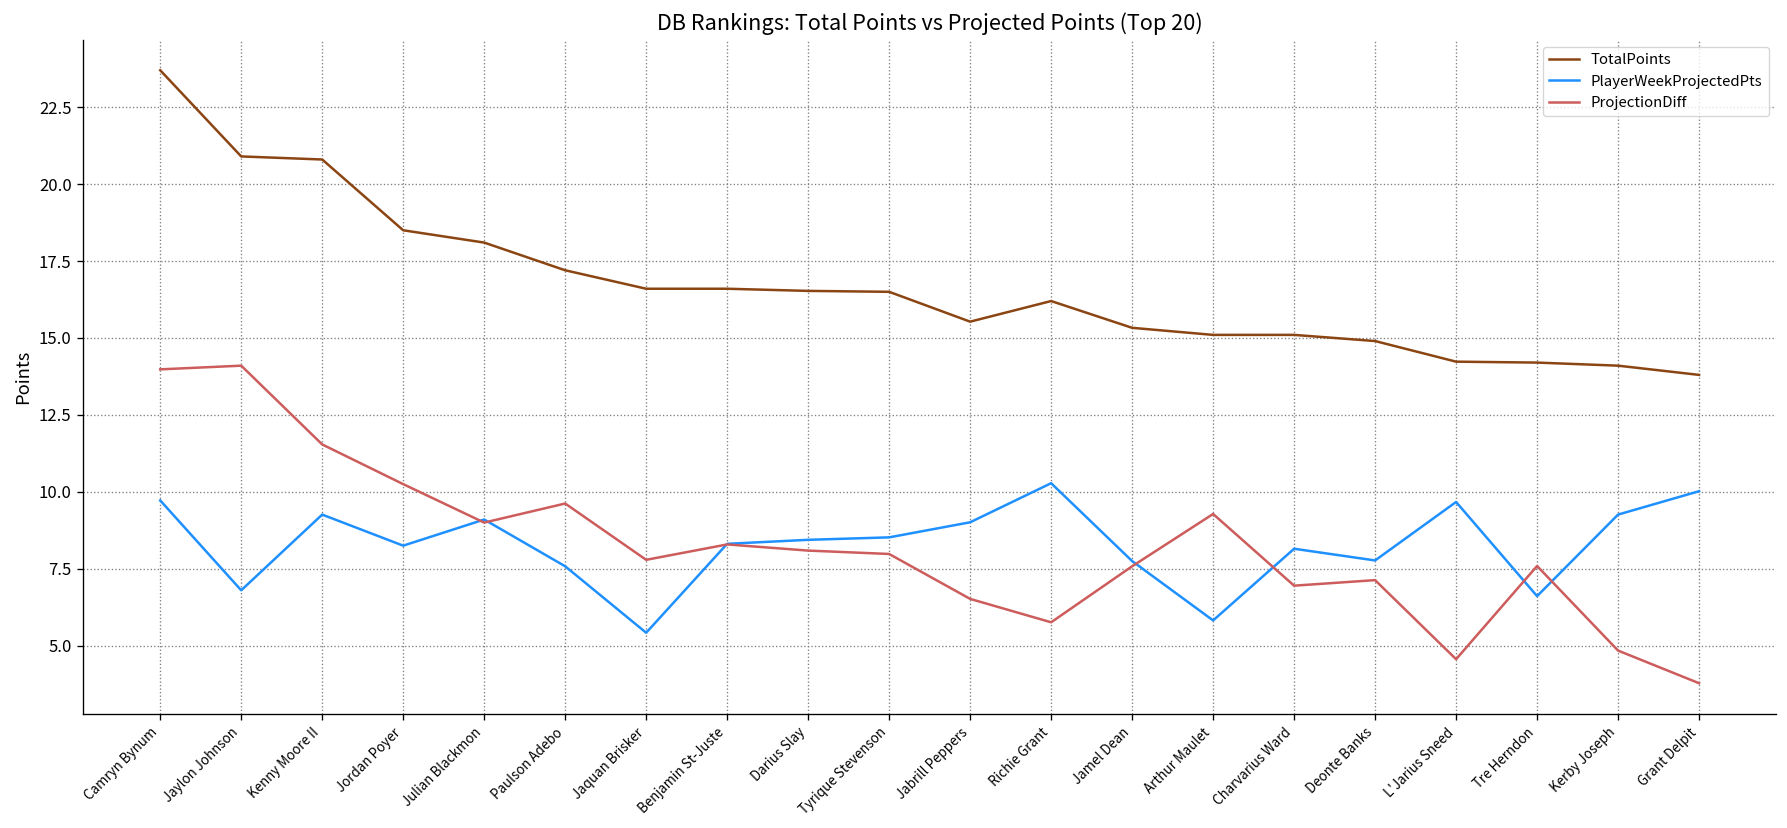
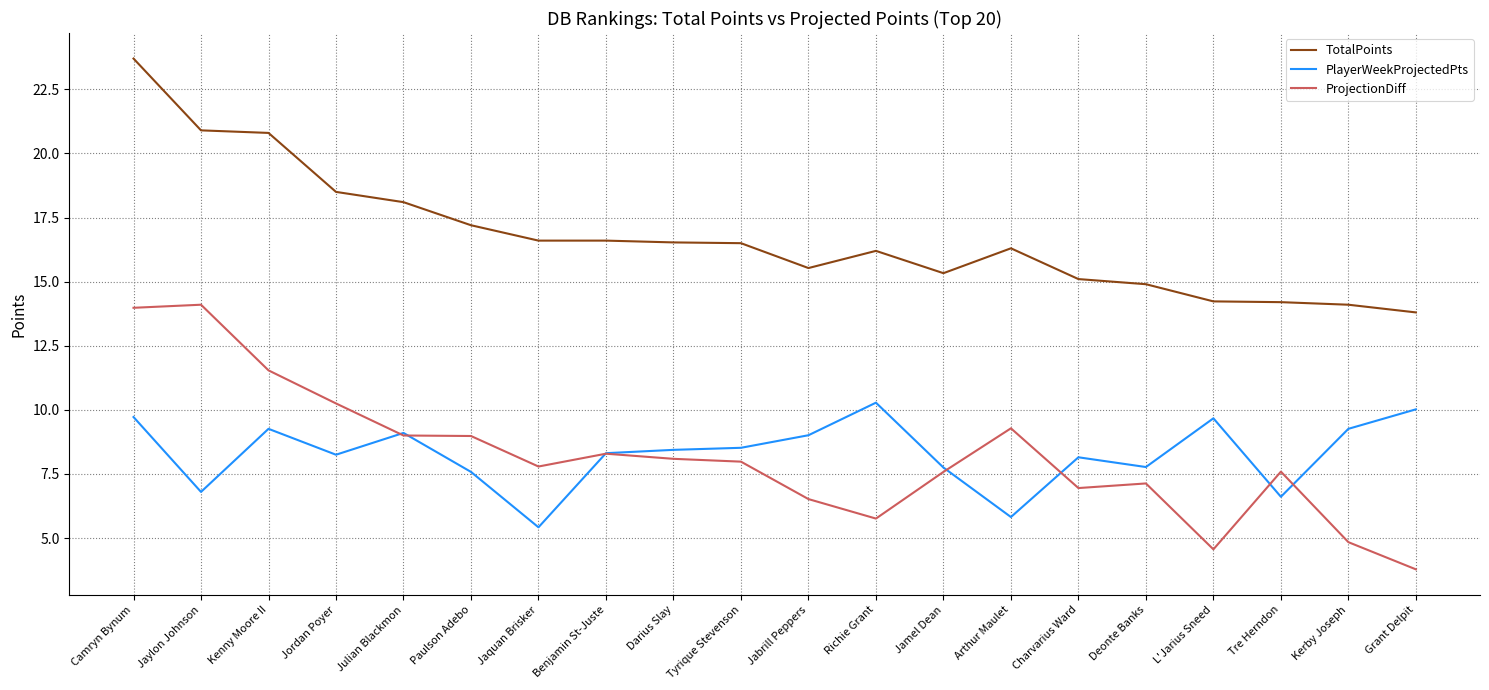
ProjectionDiff, Paulson Adebo: 9.6 -> 9.0
TotalPoints, Arthur Maulet: 15.1 -> 16.3
